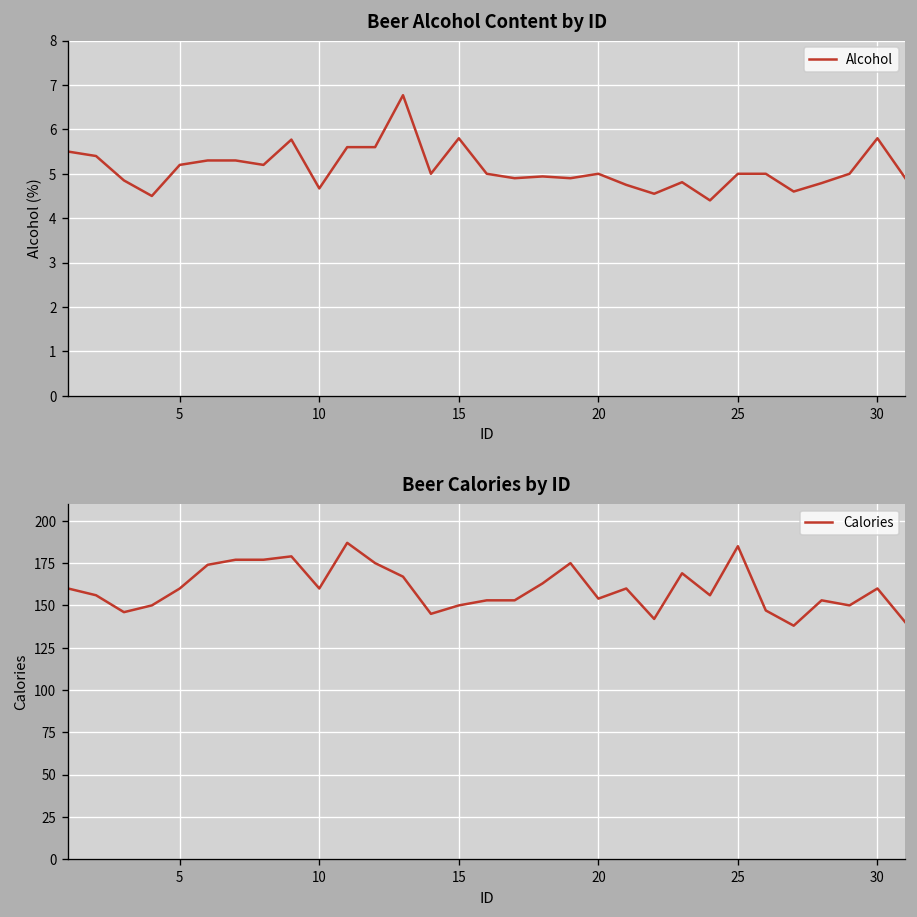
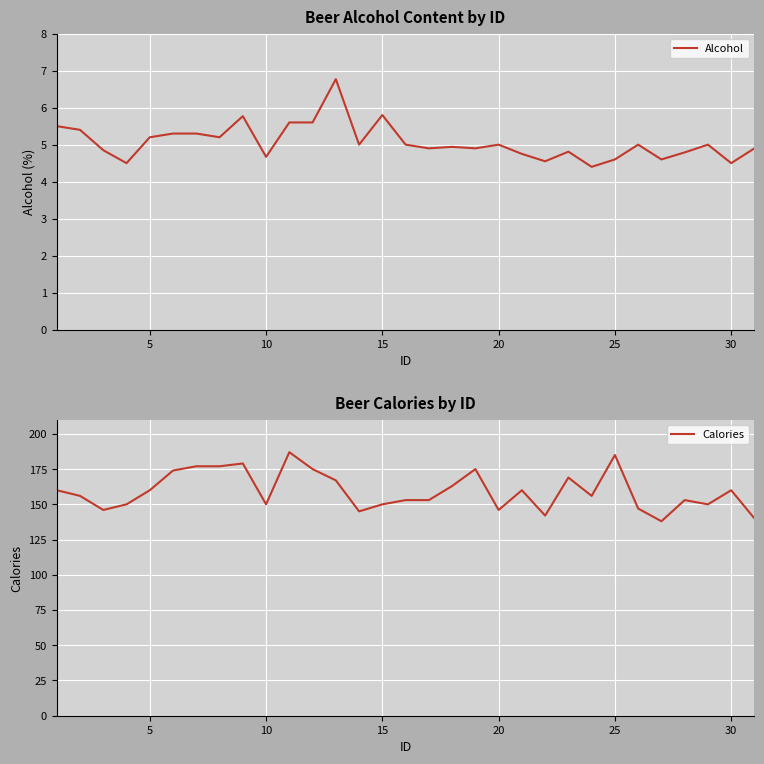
Beer Alcohol Content by ID, 25: 5.0 -> 4.6
Beer Alcohol Content by ID, 30: 5.8 -> 4.5
Beer Calories by ID, 10: 160 -> 150
Beer Calories by ID, 20: 154 -> 146
